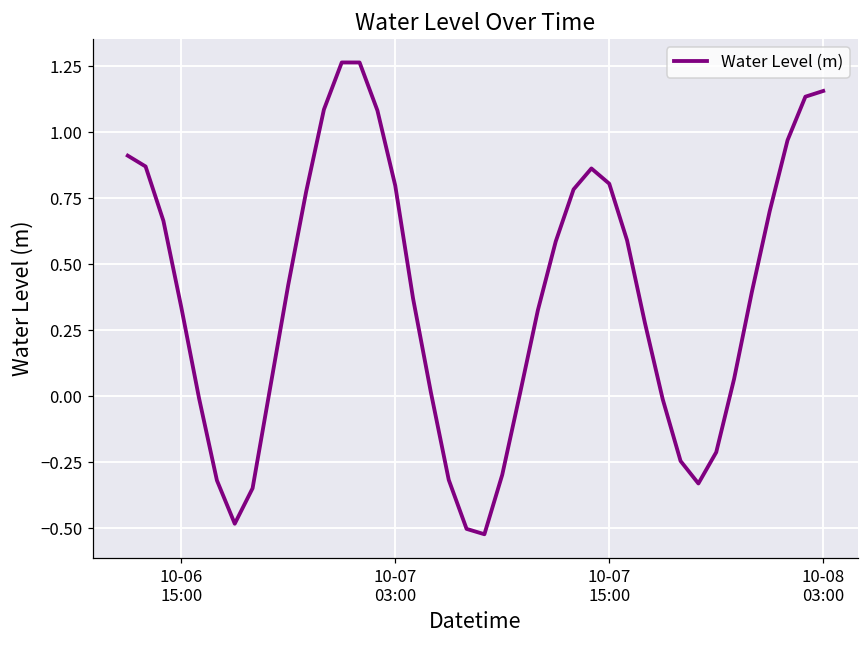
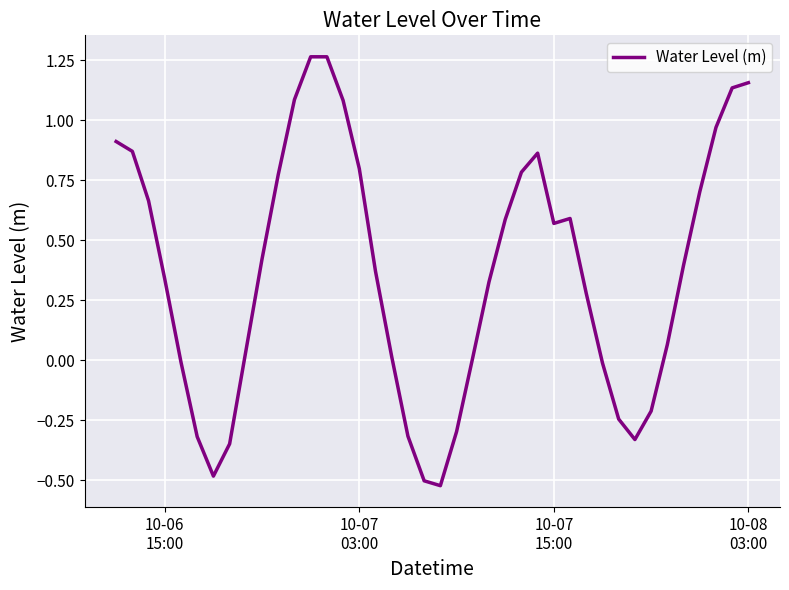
10-07 15:00: 0.80 -> 0.57
